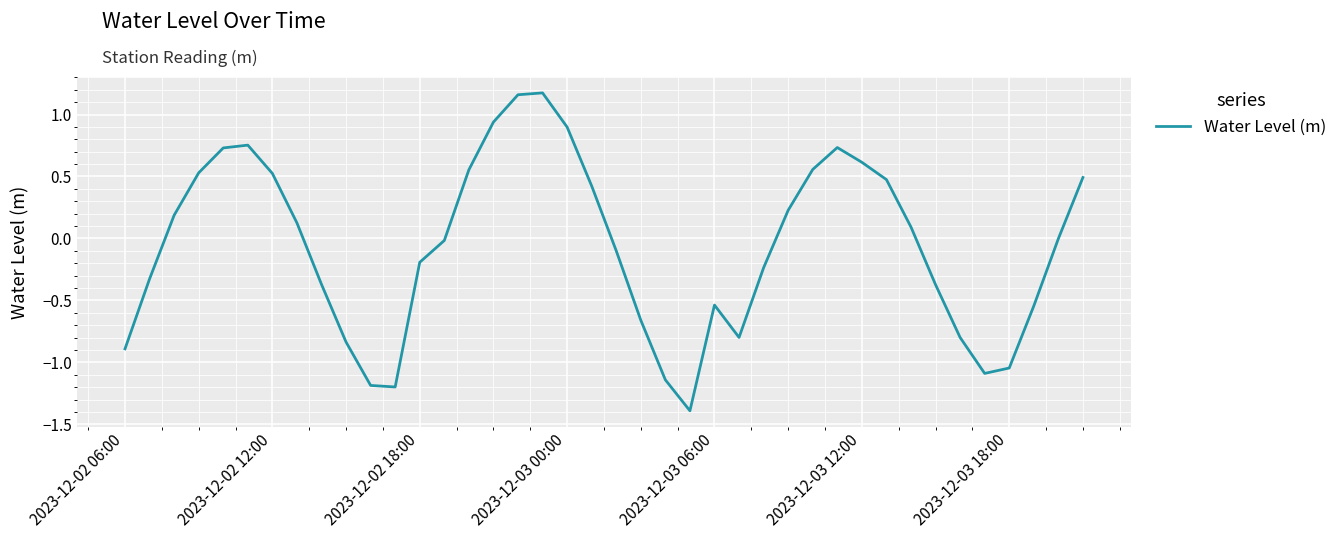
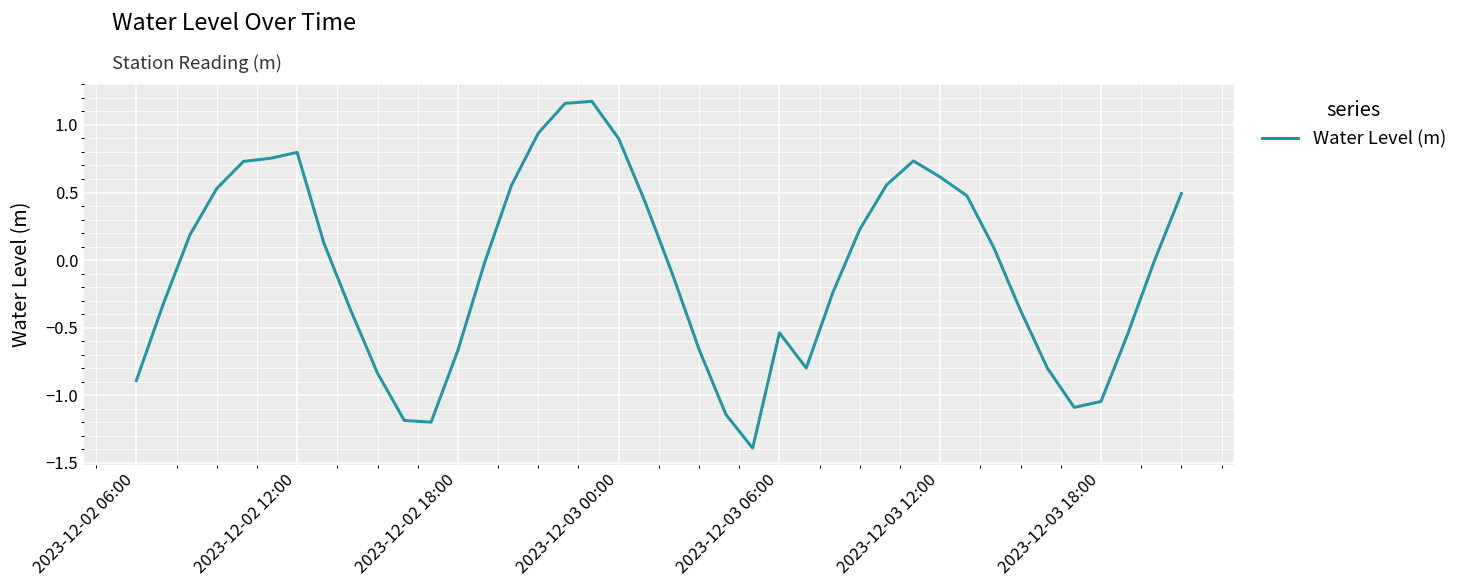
2023-12-02 12:00: 0.52 -> 0.80
2023-12-02 18:00: -0.19 -> -0.67
